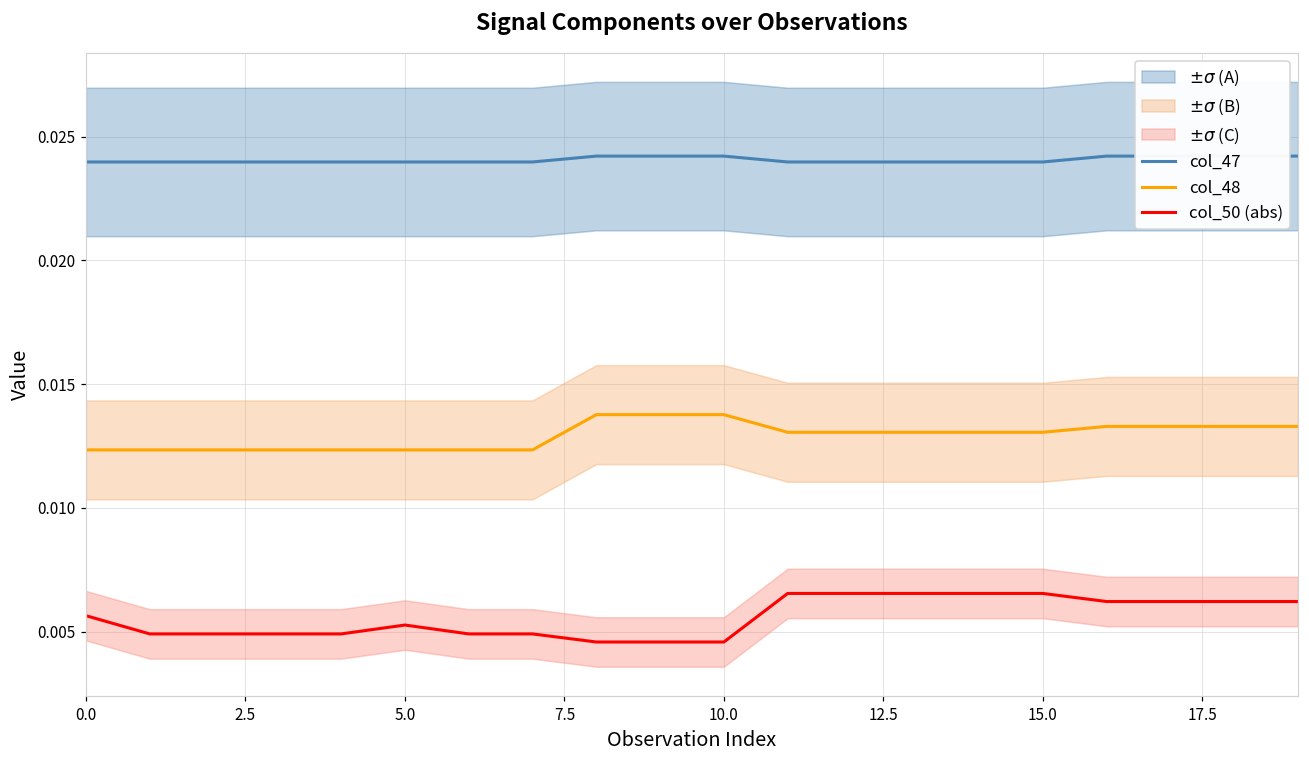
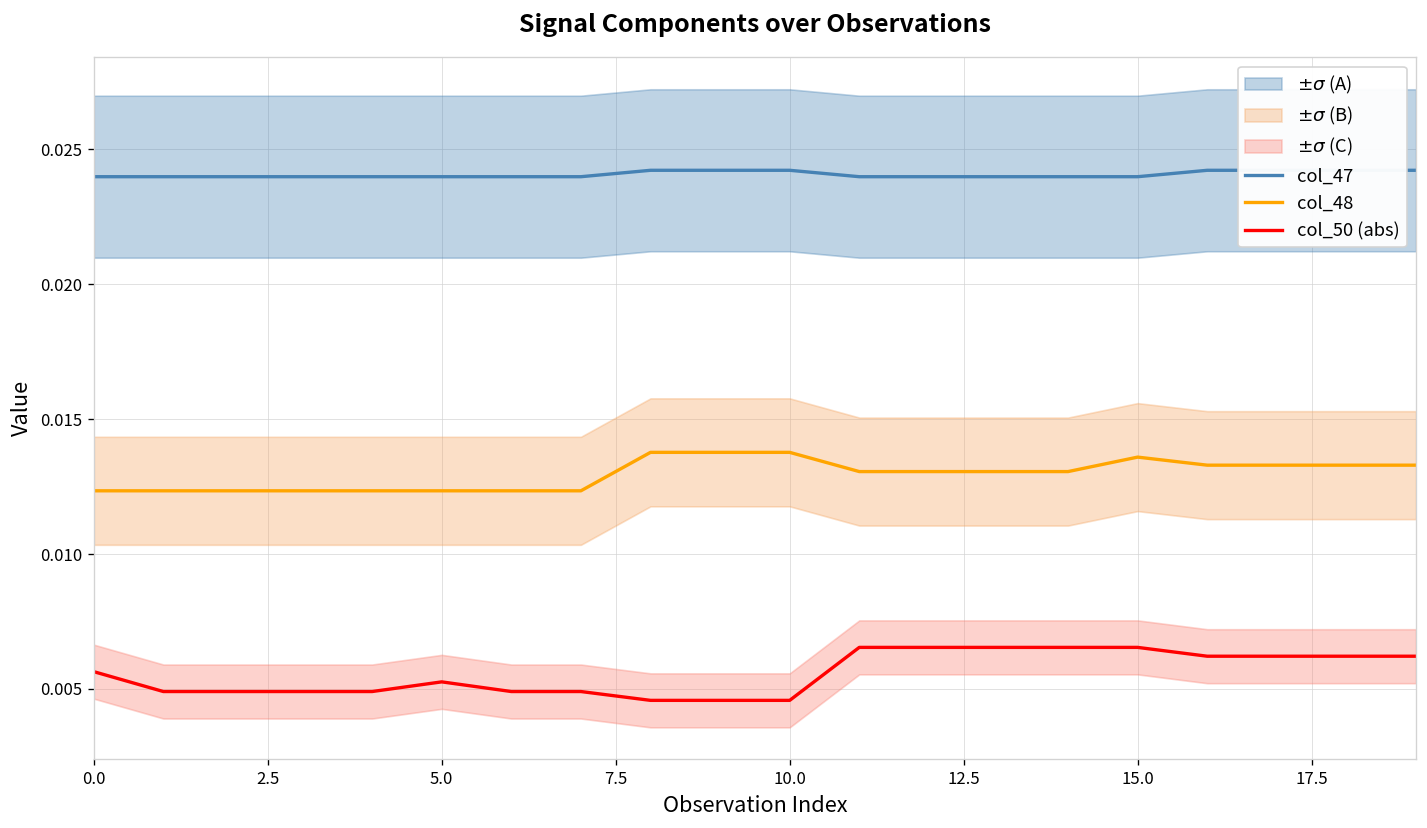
col_48, 15.0: 0.0131 -> 0.0136
